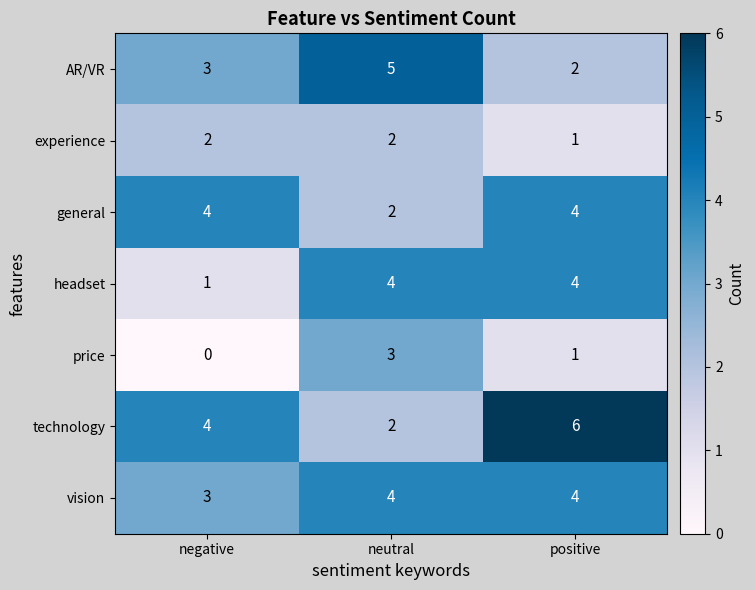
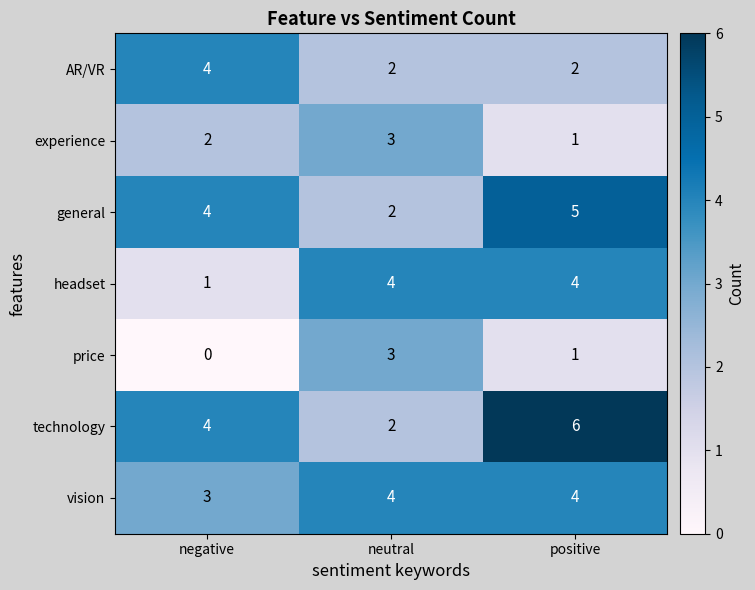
AR/VR, negative: 3 -> 4
AR/VR, neutral: 5 -> 2
experience, neutral: 2 -> 3
general, positive: 4 -> 5
